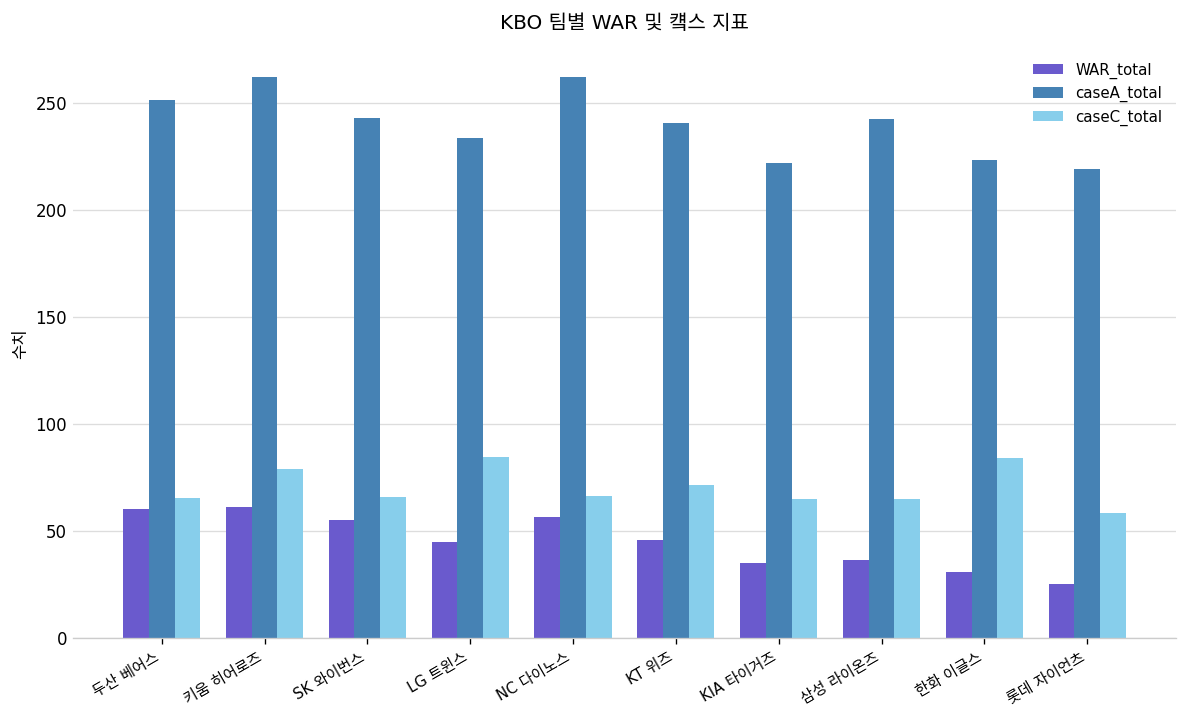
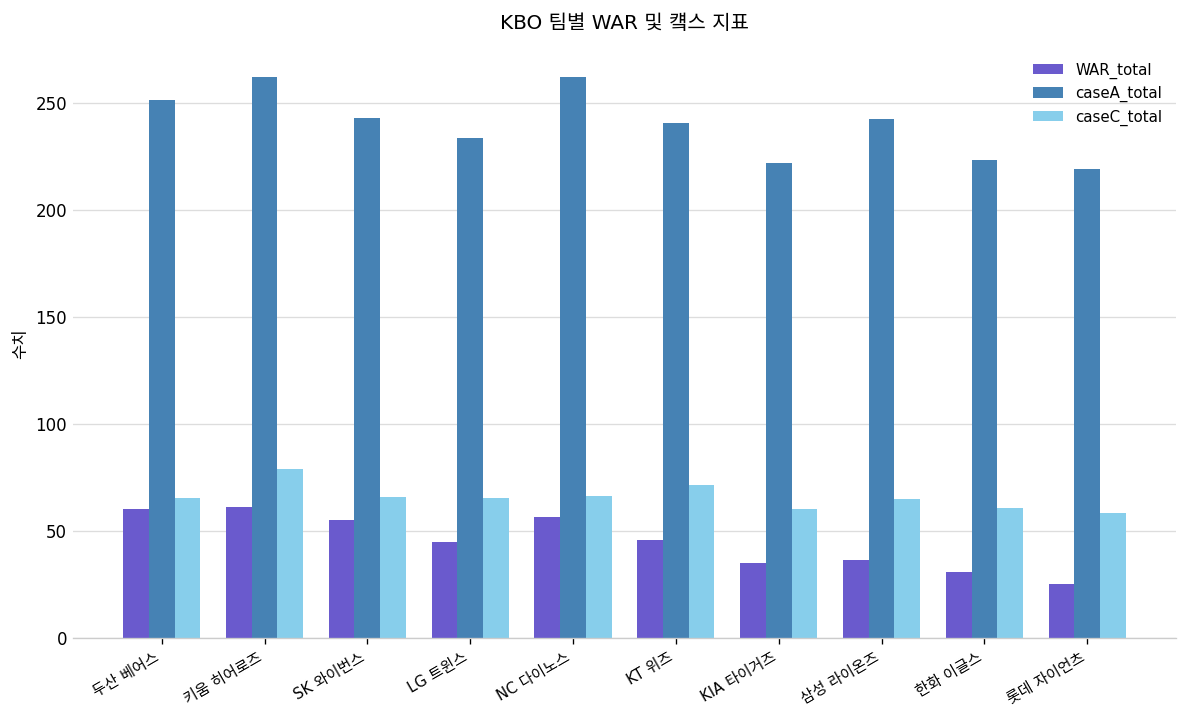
caseC_total, LG 트윈스: 85 -> 65
caseC_total, KIA 타이거즈: 65 -> 60
caseC_total, 한화 이글스: 84 -> 61
